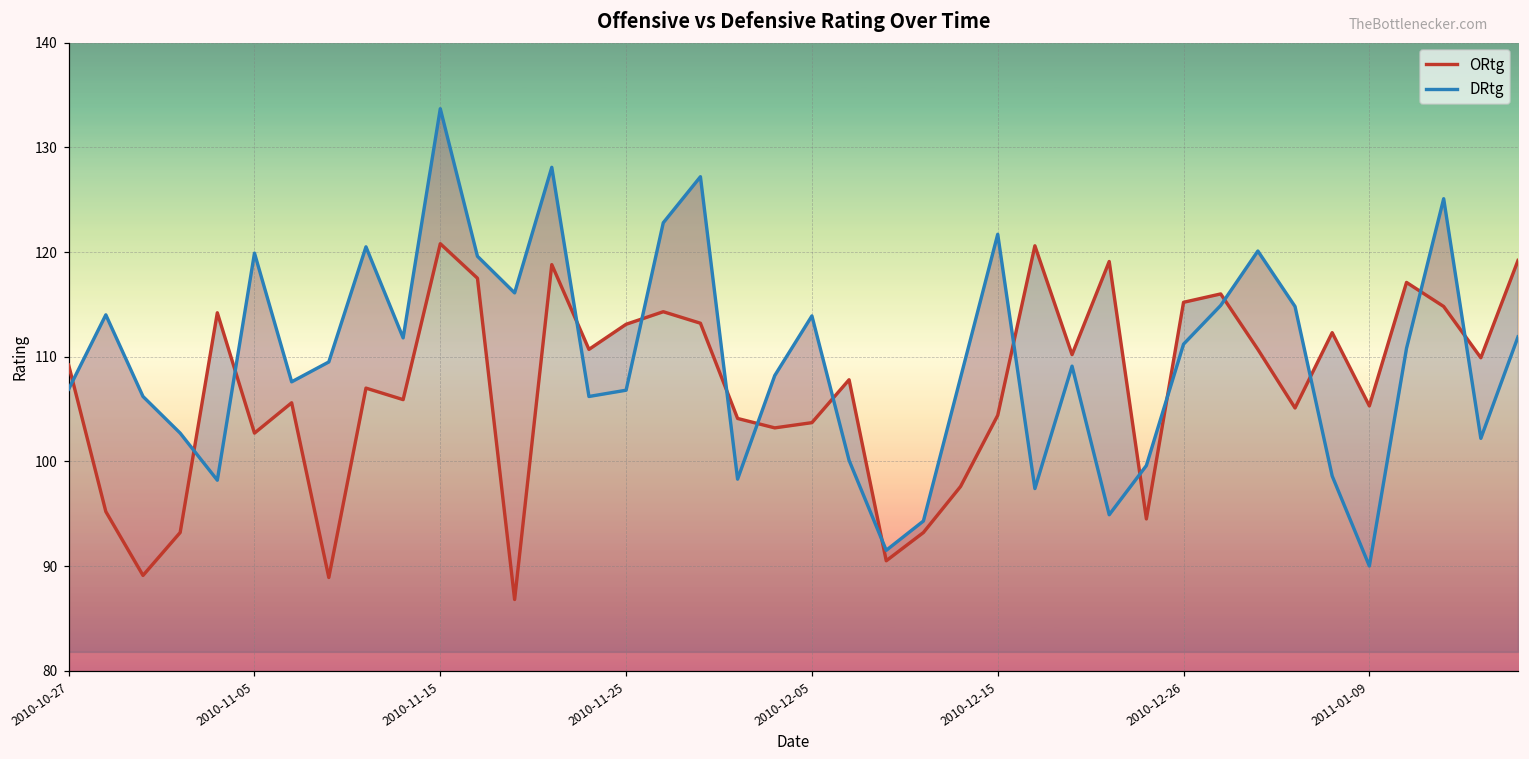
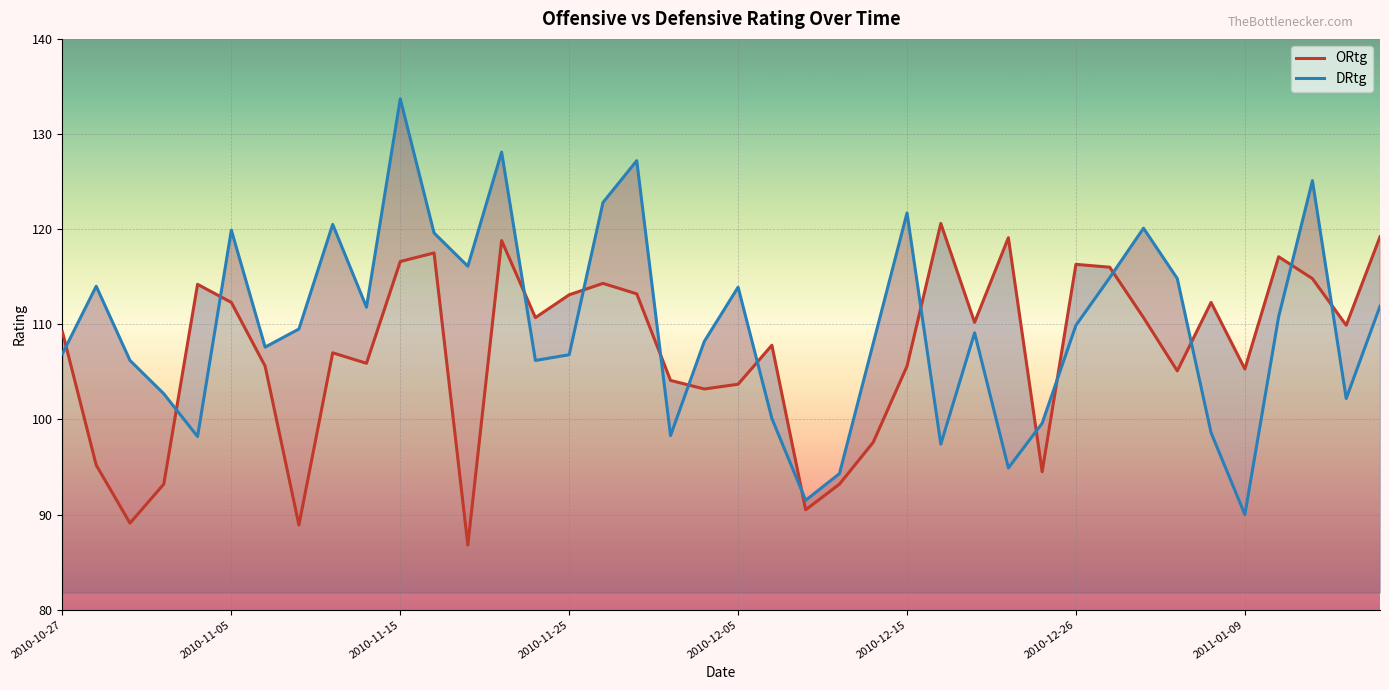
ORtg, 2010-11-05: 103 -> 112
ORtg, 2010-11-15: 121 -> 117
ORtg, 2010-12-15: 104 -> 106
ORtg, 2010-12-26: 115 -> 116
DRtg, 2010-12-26: 111 -> 110
